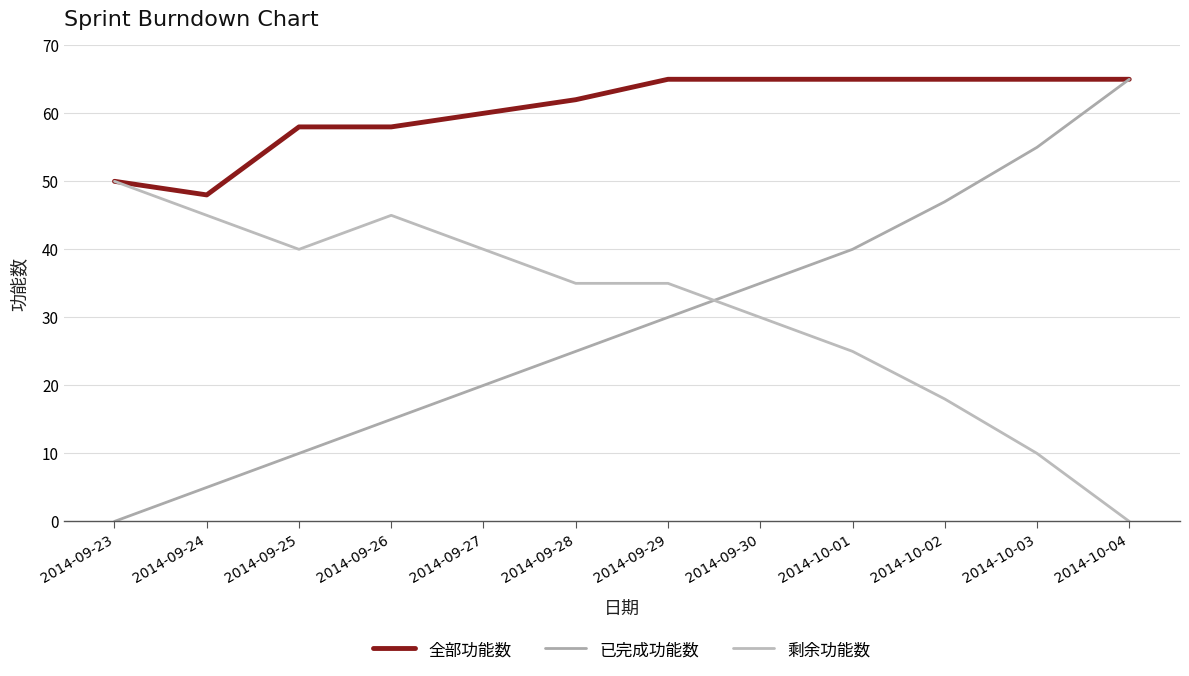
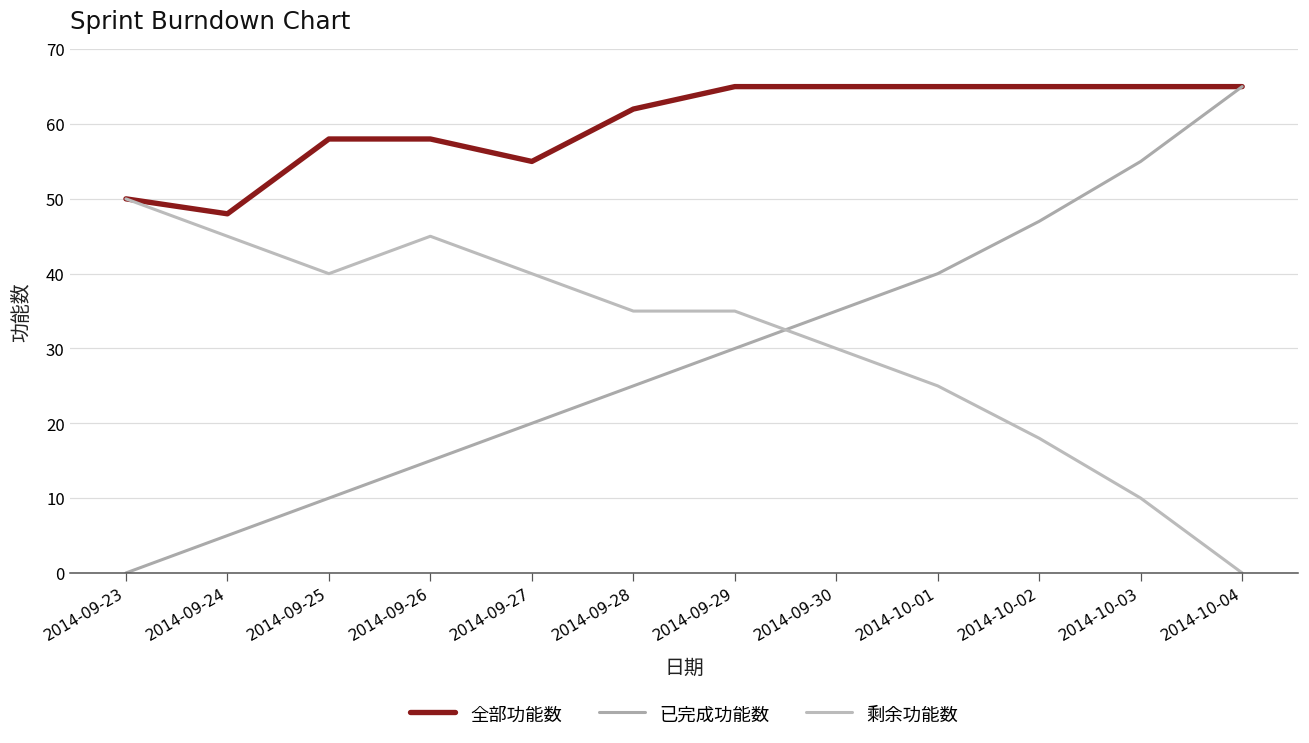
全部功能数, 2014-09-27: 60 -> 55
